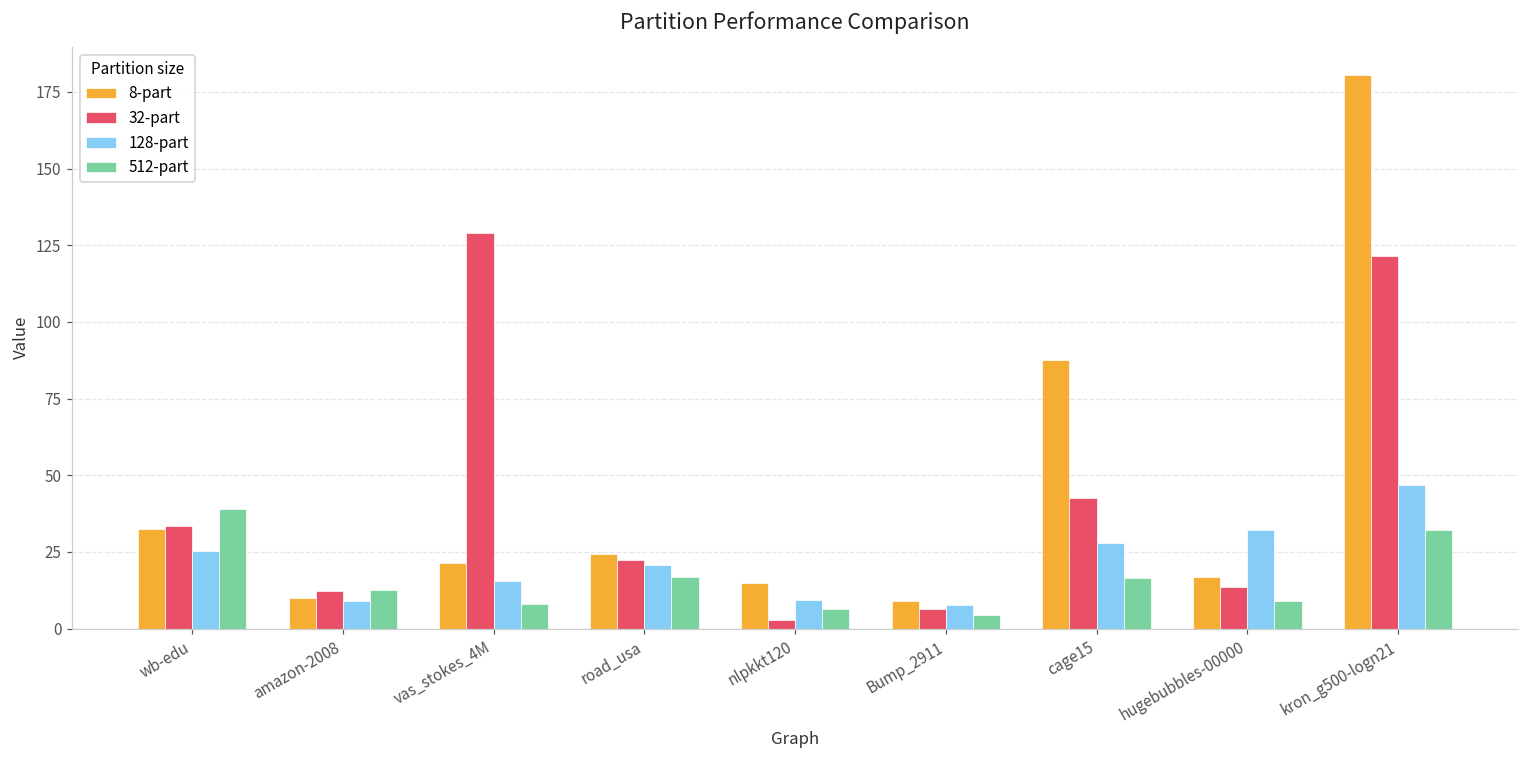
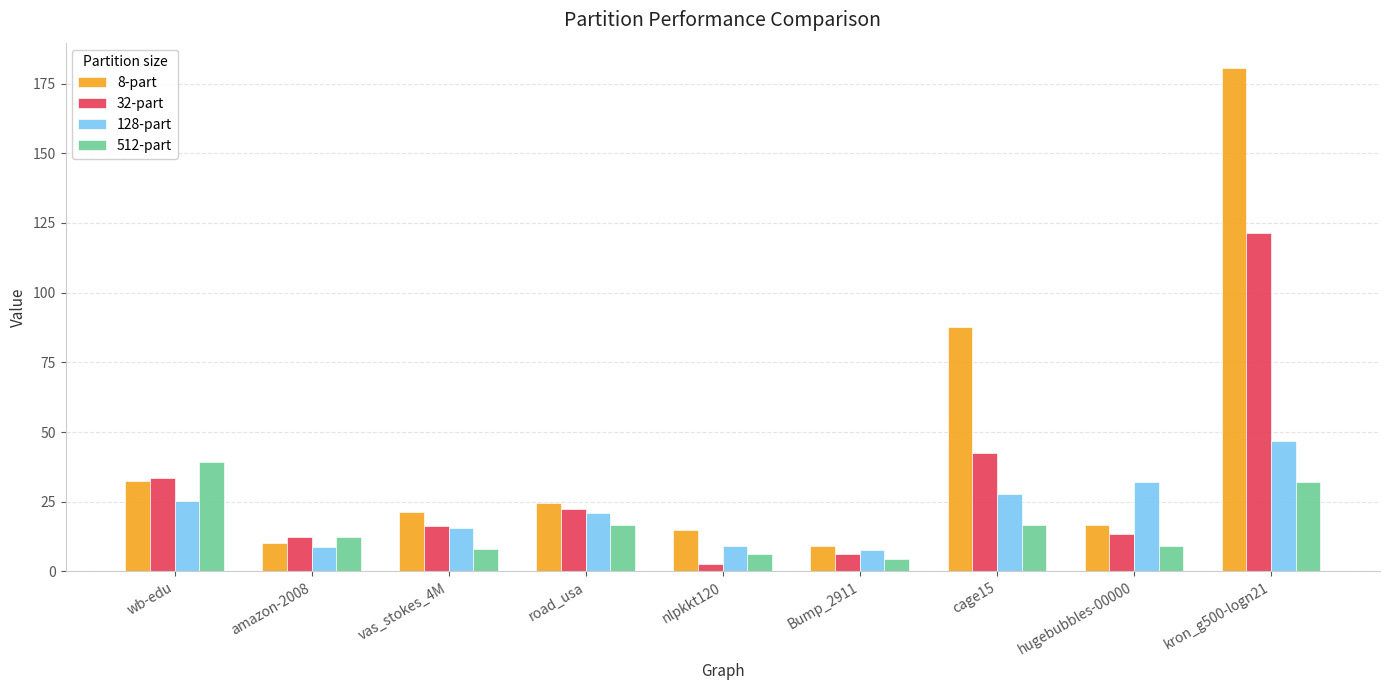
32-part, vas_stokes_4M: 129 -> 16
